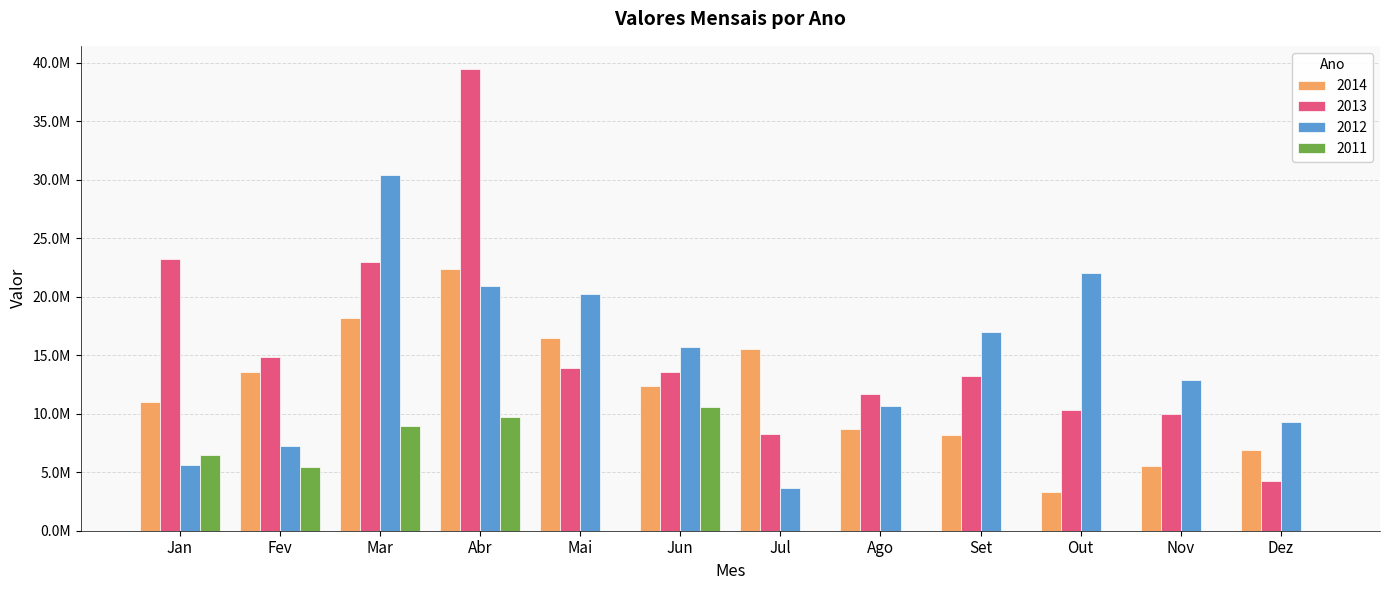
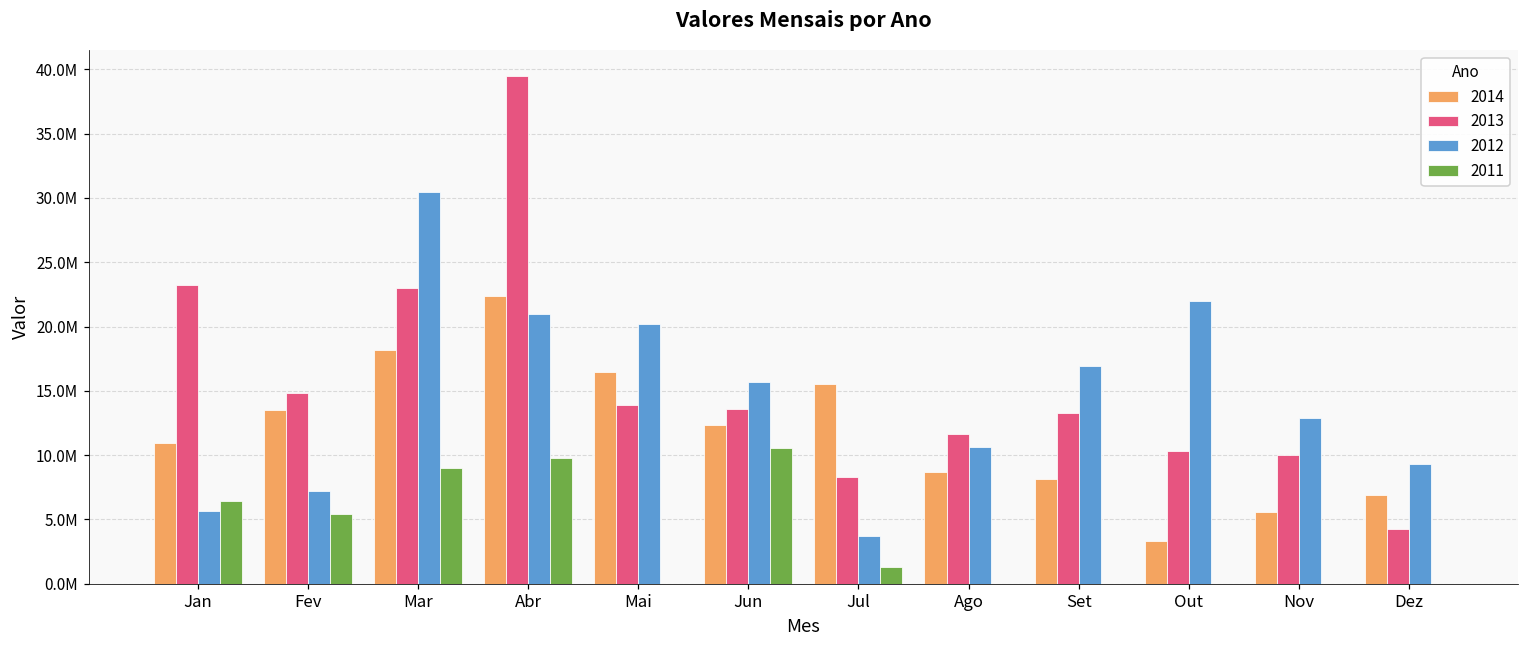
2011, Jul: 0 -> 1300000
